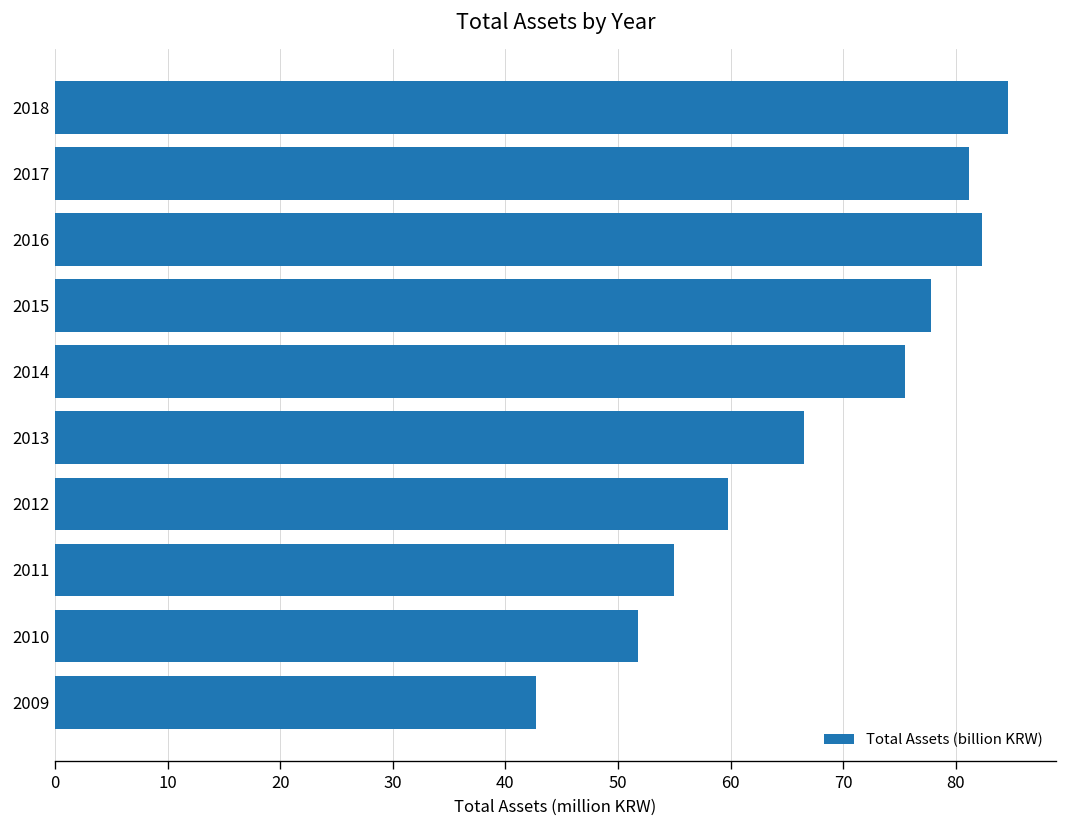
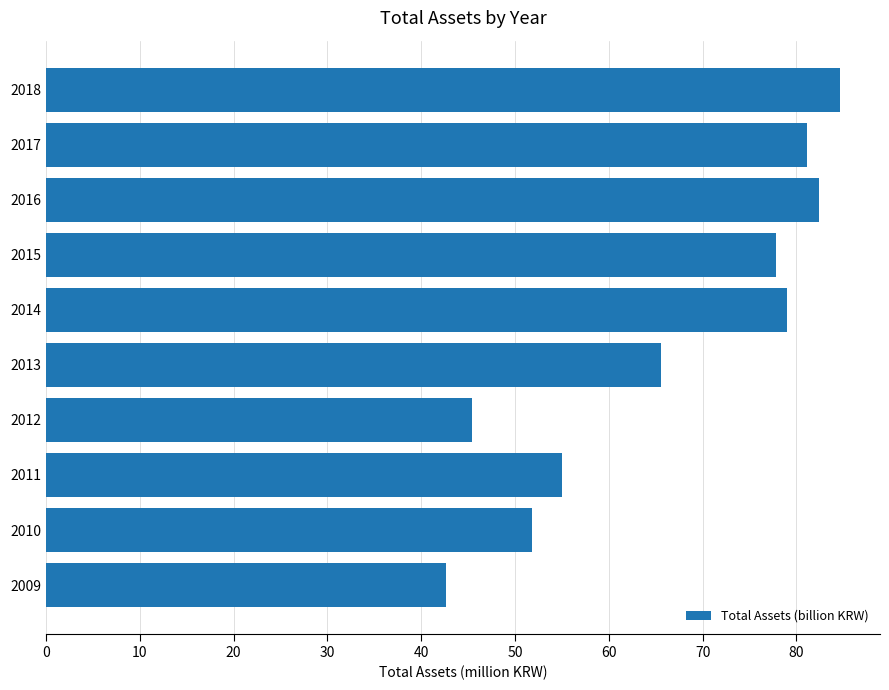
2014: 76 -> 79
2013: 67 -> 66
2012: 60 -> 45
